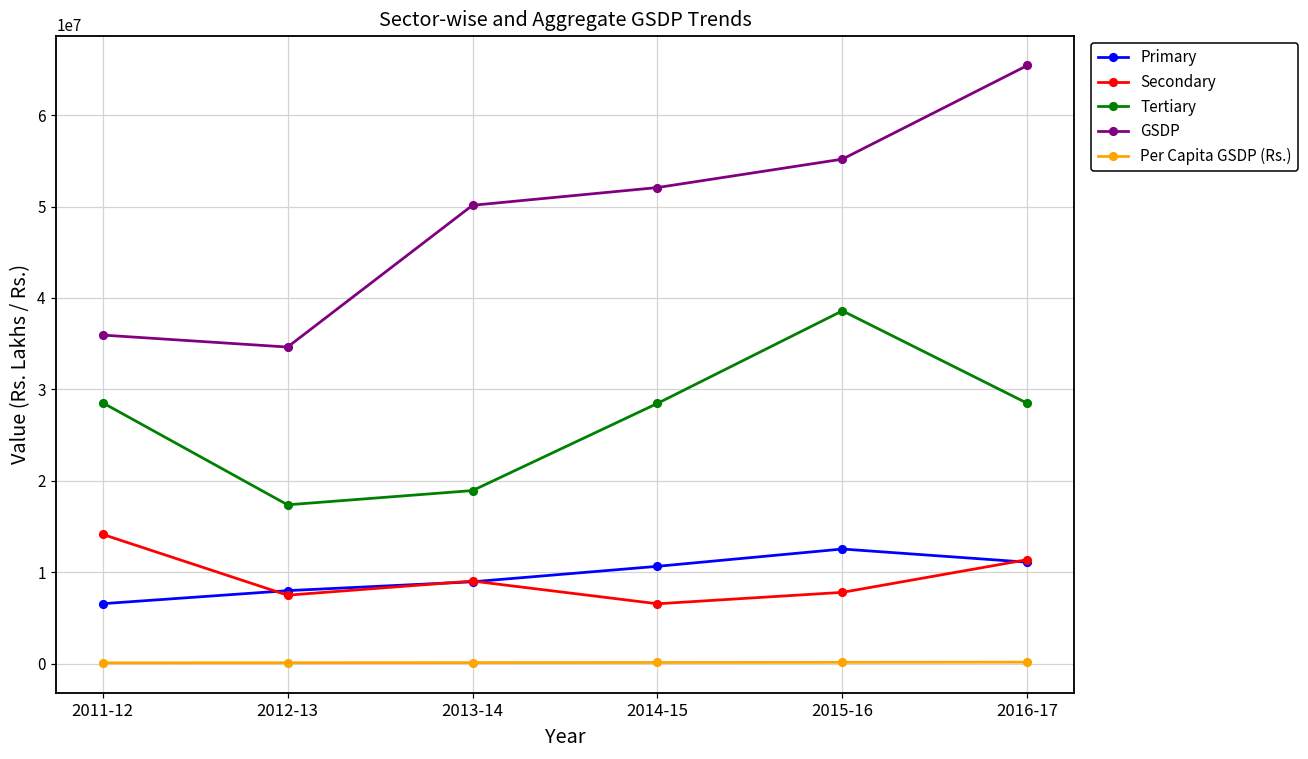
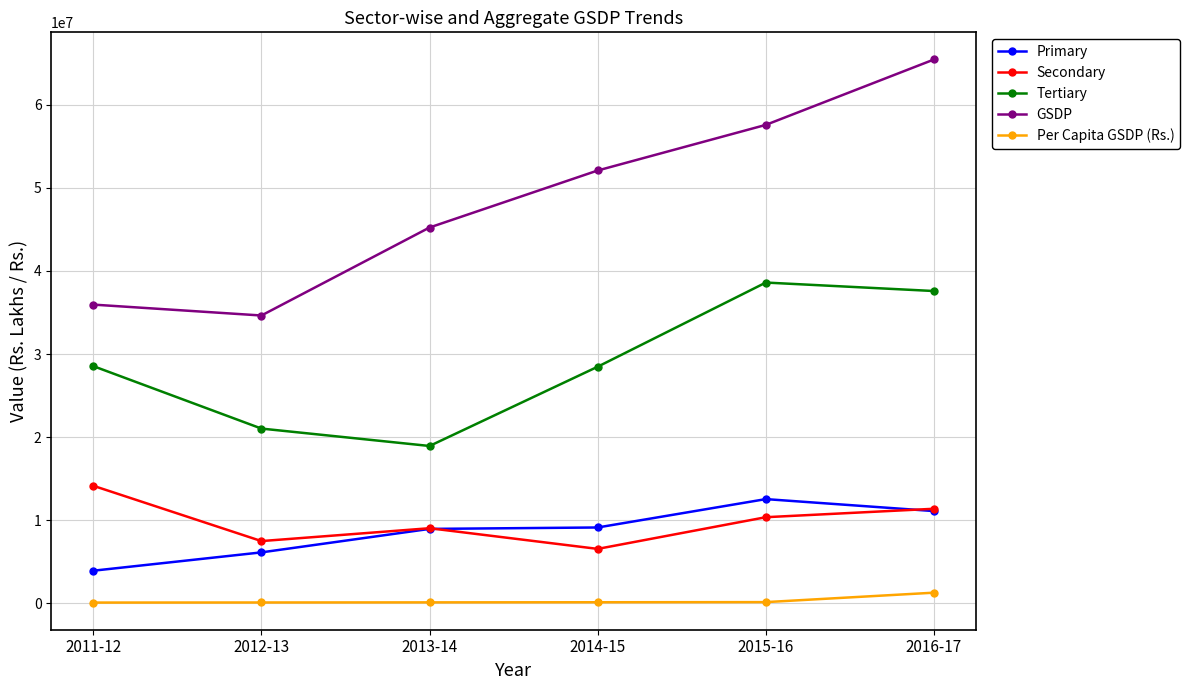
Primary, 2011-12: 7000000 -> 4000000
Primary, 2012-13: 8000000 -> 6000000
Tertiary, 2012-13: 17000000 -> 21000000
GSDP, 2013-14: 50000000 -> 45000000
Primary, 2014-15: 11000000 -> 9000000
Secondary, 2015-16: 8000000 -> 10000000
GSDP, 2015-16: 55000000 -> 58000000
Tertiary, 2016-17: 28000000 -> 38000000
Per Capita GSDP (Rs.), 2016-17: 0 -> 1000000
